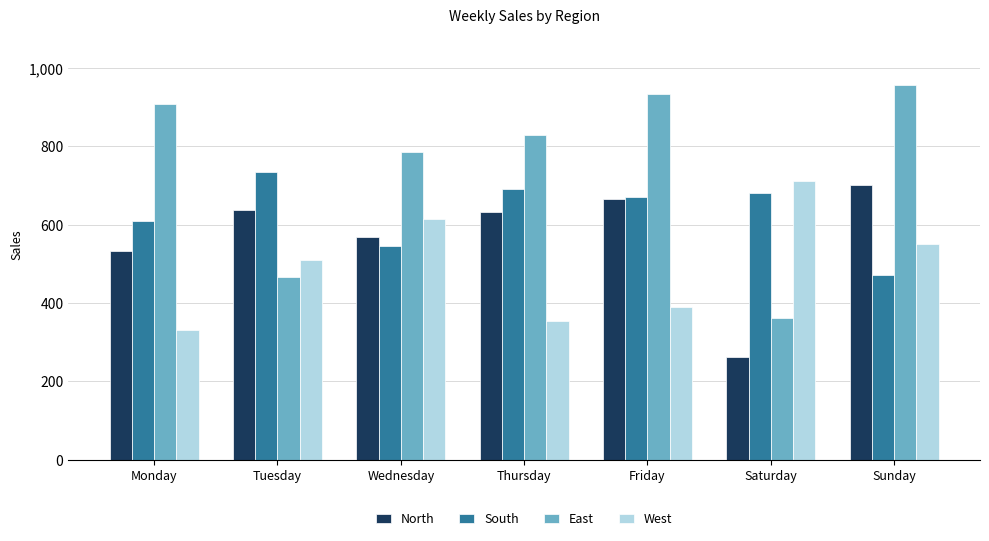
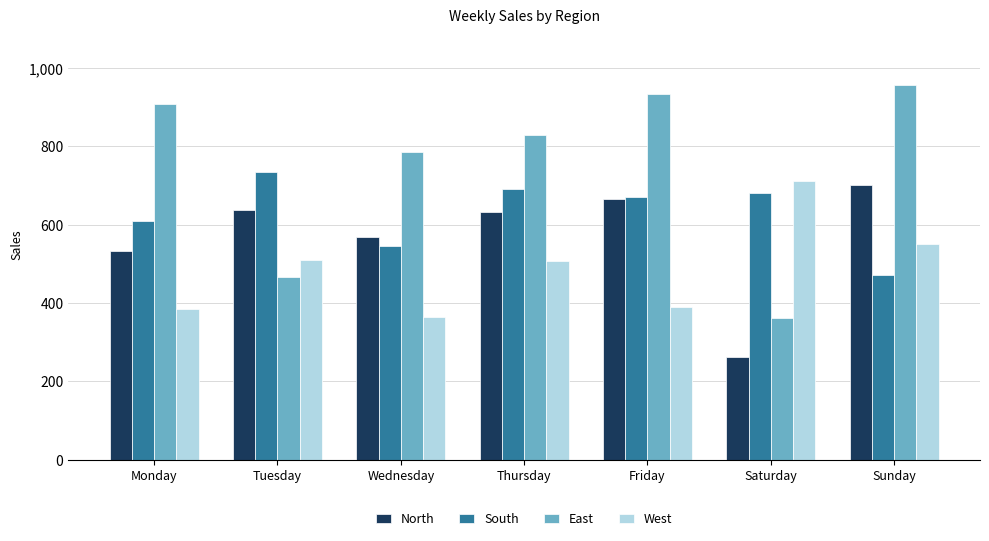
West, Monday: 330 -> 390
West, Wednesday: 620 -> 370
West, Thursday: 360 -> 510
